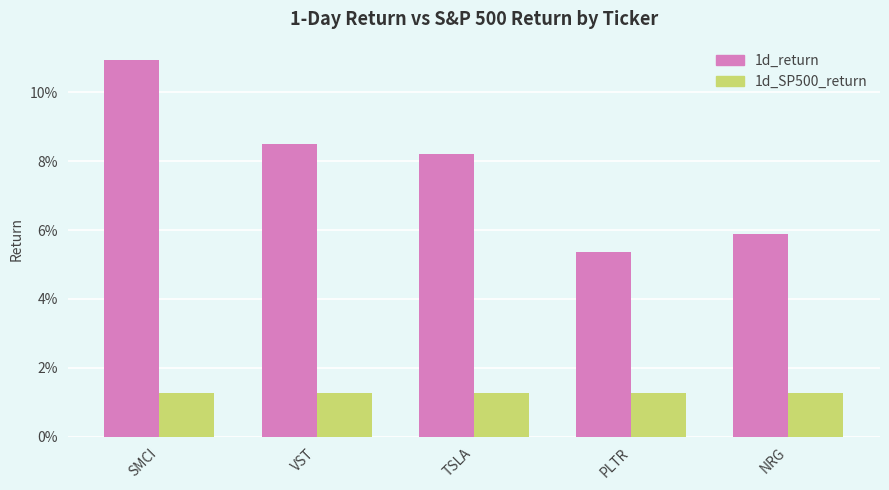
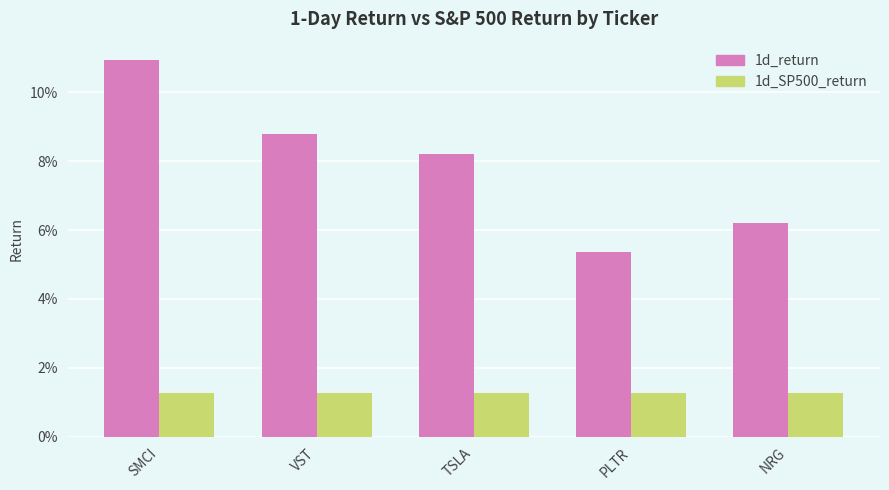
1d_return, VST: 8.5% -> 8.8%
1d_return, NRG: 5.9% -> 6.2%
